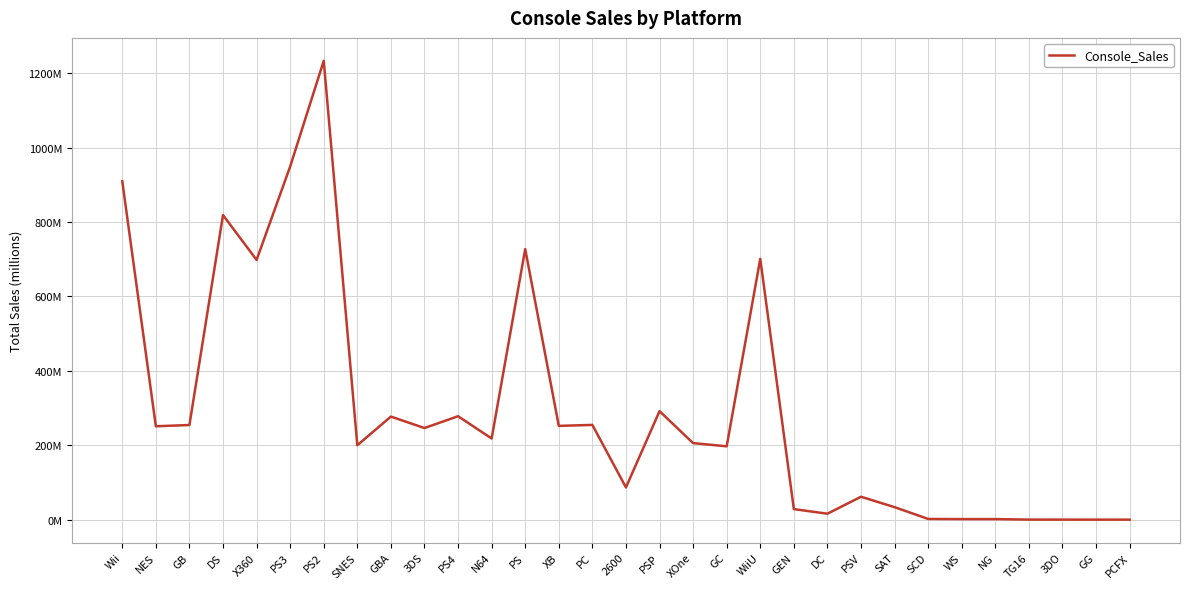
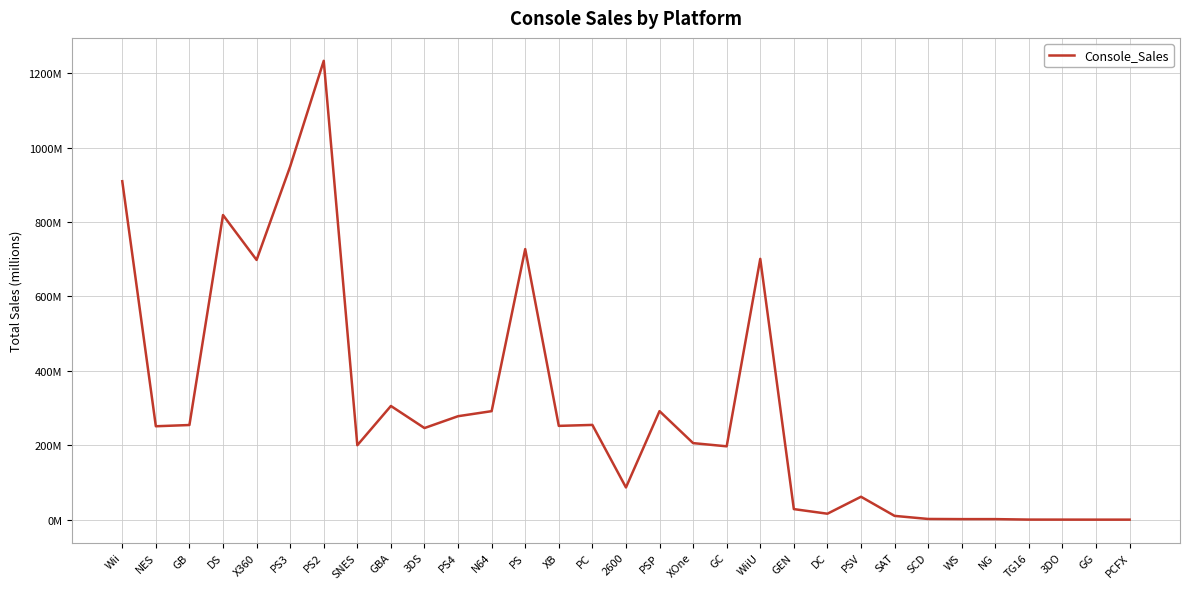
GBA: 280000000 -> 310000000
N64: 220000000 -> 290000000
SAT: 30000000 -> 10000000
